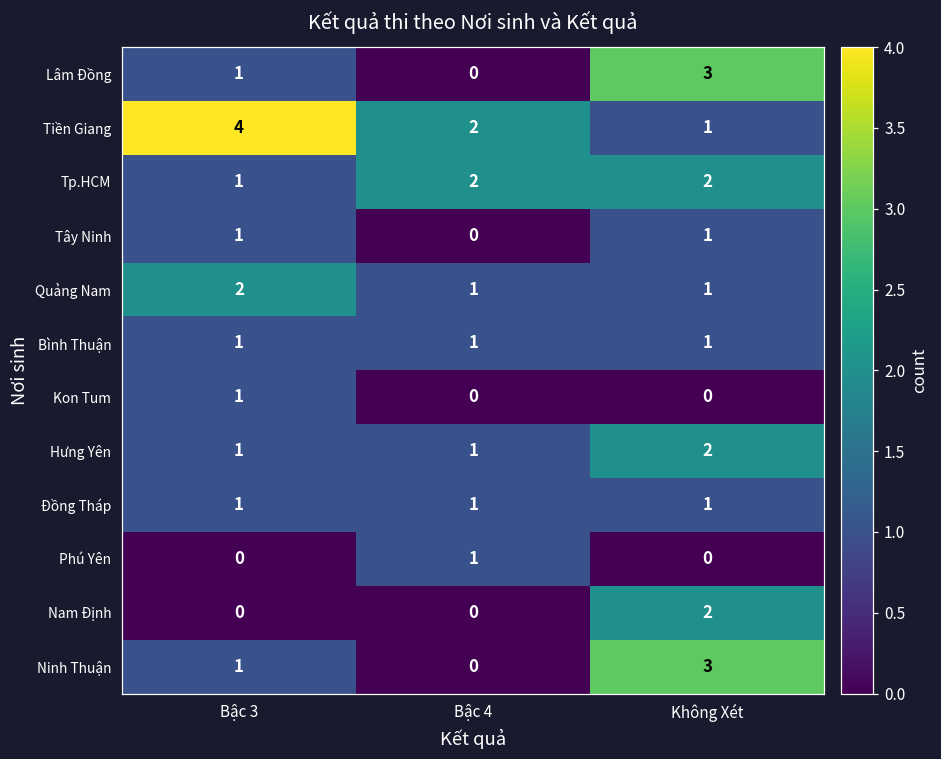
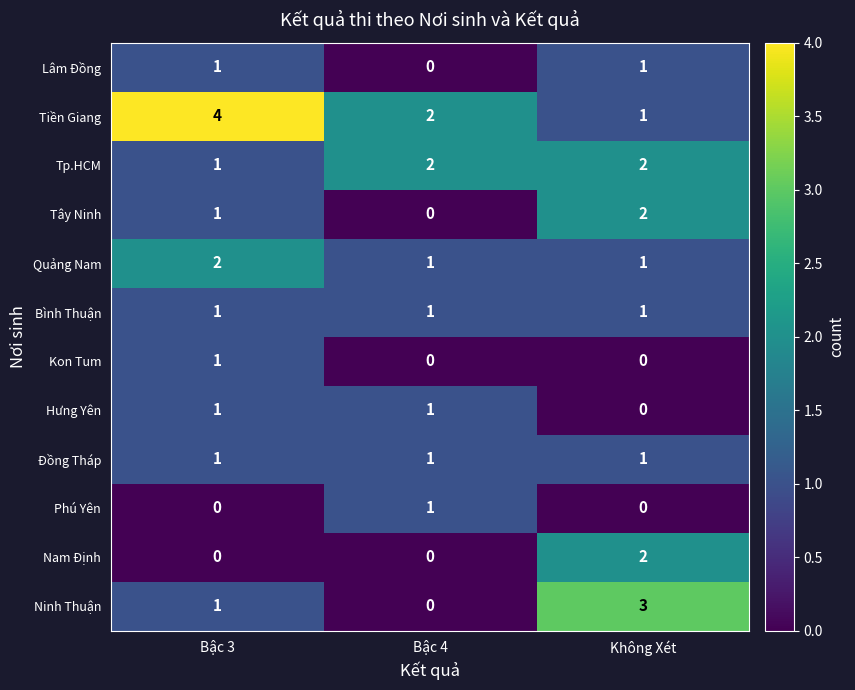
Lâm Đồng, Không Xét: 3 -> 1
Tây Ninh, Không Xét: 1 -> 2
Hưng Yên, Không Xét: 2 -> 0
